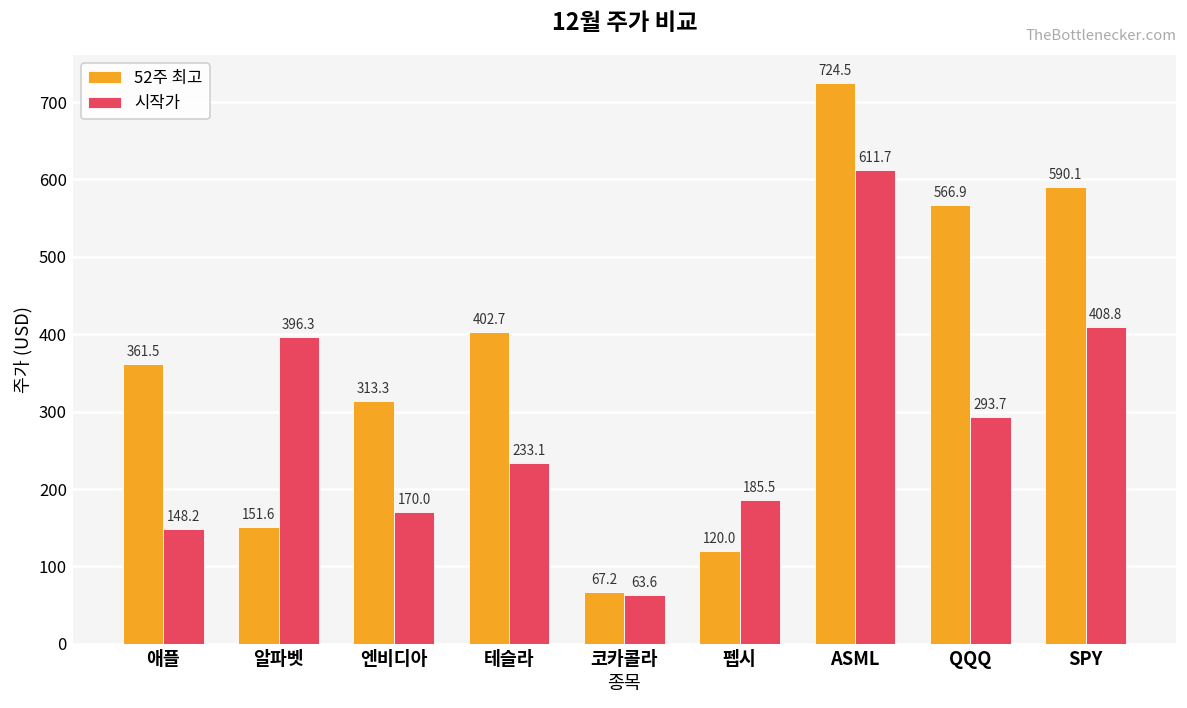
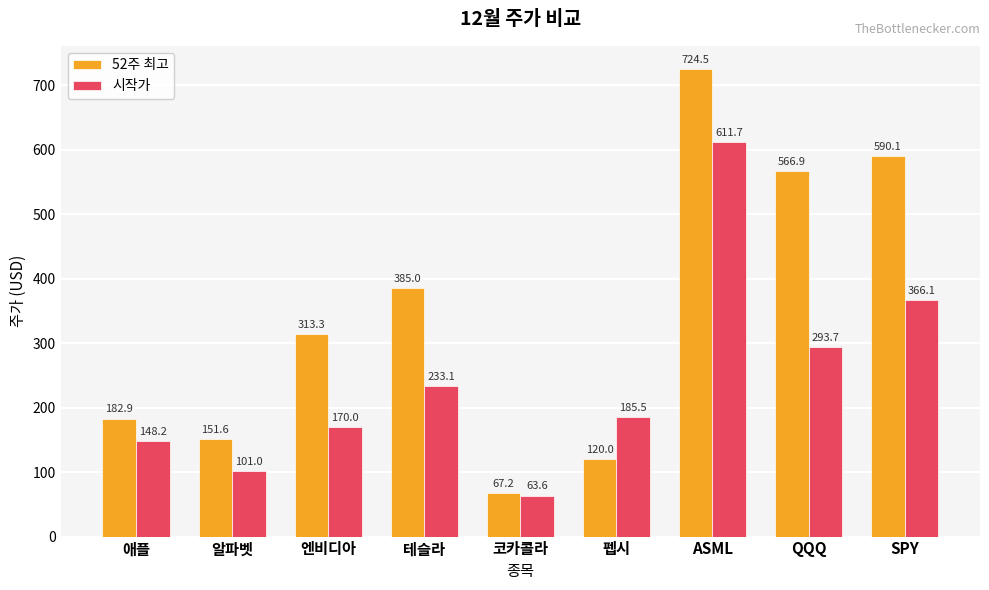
52주 최고, 애플: 361.5 -> 182.9
시작가, 알파벳: 396.3 -> 101.0
52주 최고, 테슬라: 402.7 -> 385.0
시작가, SPY: 408.8 -> 366.1
